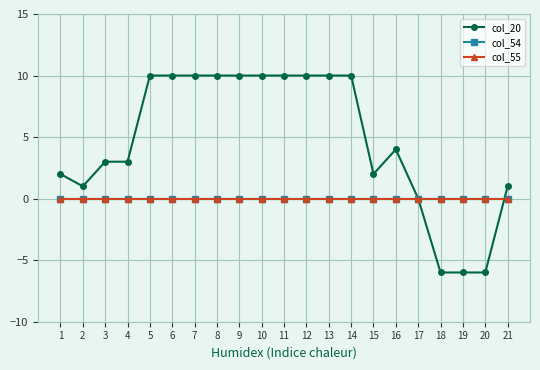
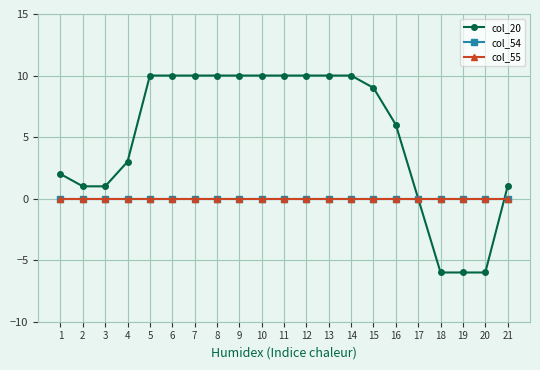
col_20, 3: 3 -> 1
col_20, 15: 2 -> 9
col_20, 16: 4 -> 6
